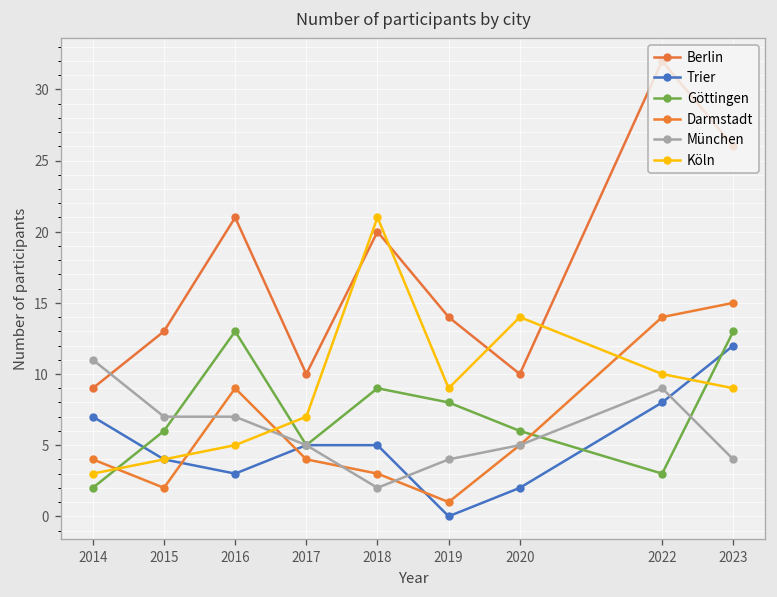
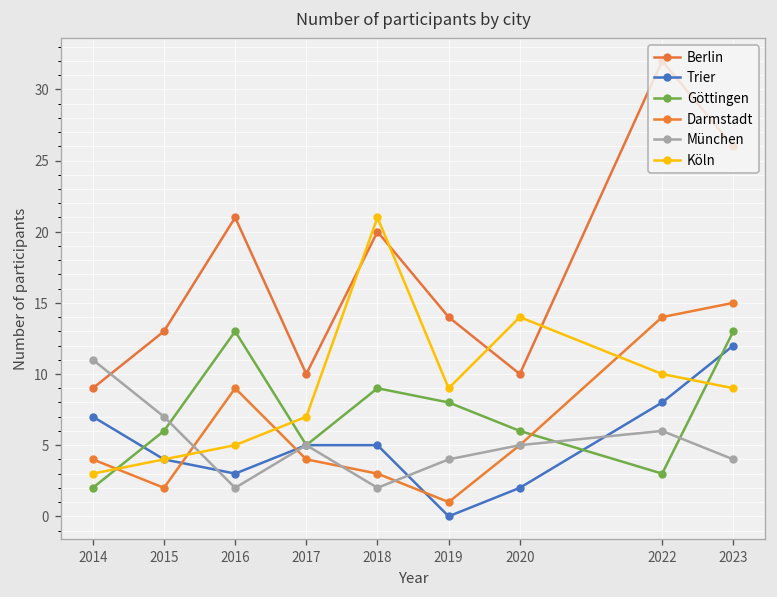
München, 2016: 7 -> 2
München, 2022: 9 -> 6
